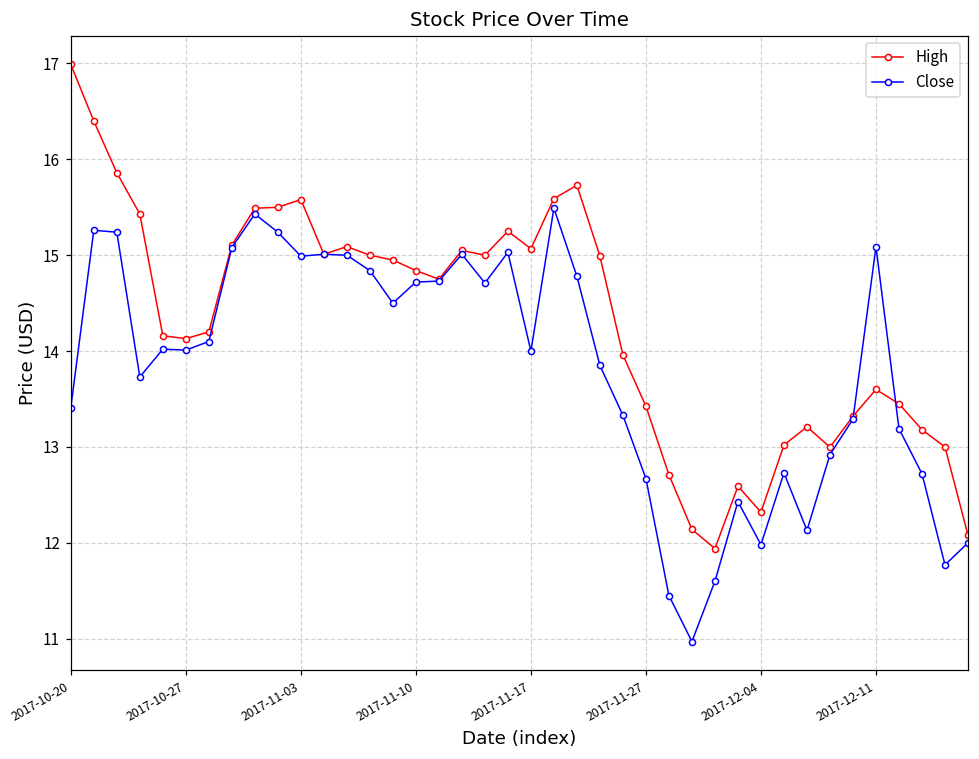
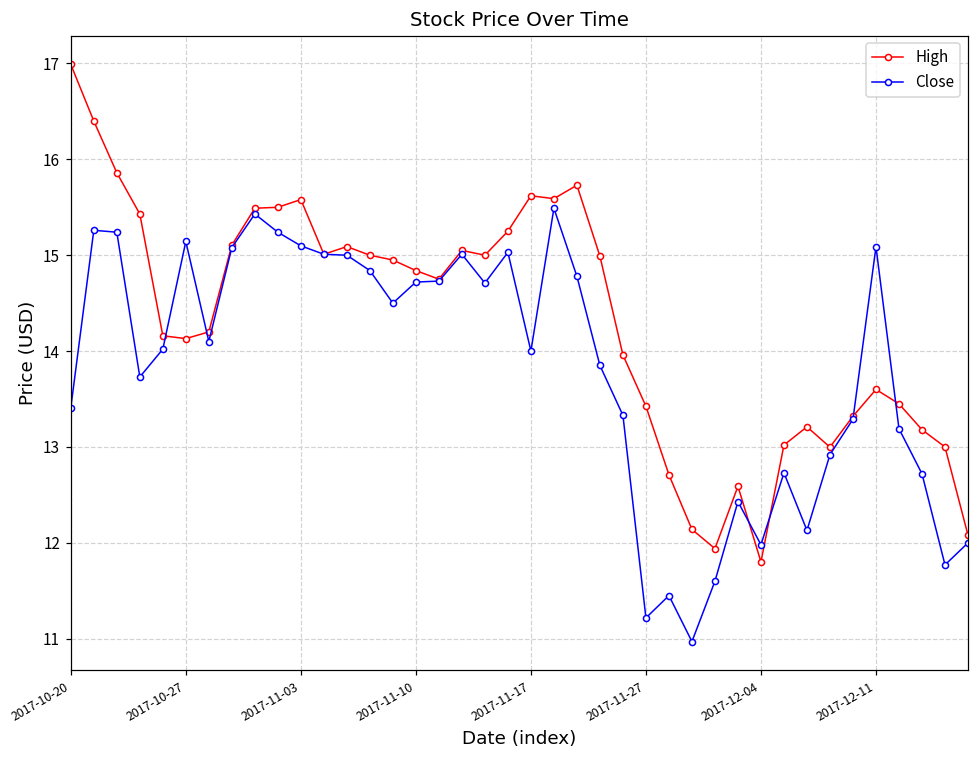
Close, 2017-10-27: 14.0 -> 15.1
Close, 2017-11-03: 15.0 -> 15.1
High, 2017-11-17: 15.1 -> 15.6
Close, 2017-11-27: 12.7 -> 11.2
High, 2017-12-04: 12.3 -> 11.8
